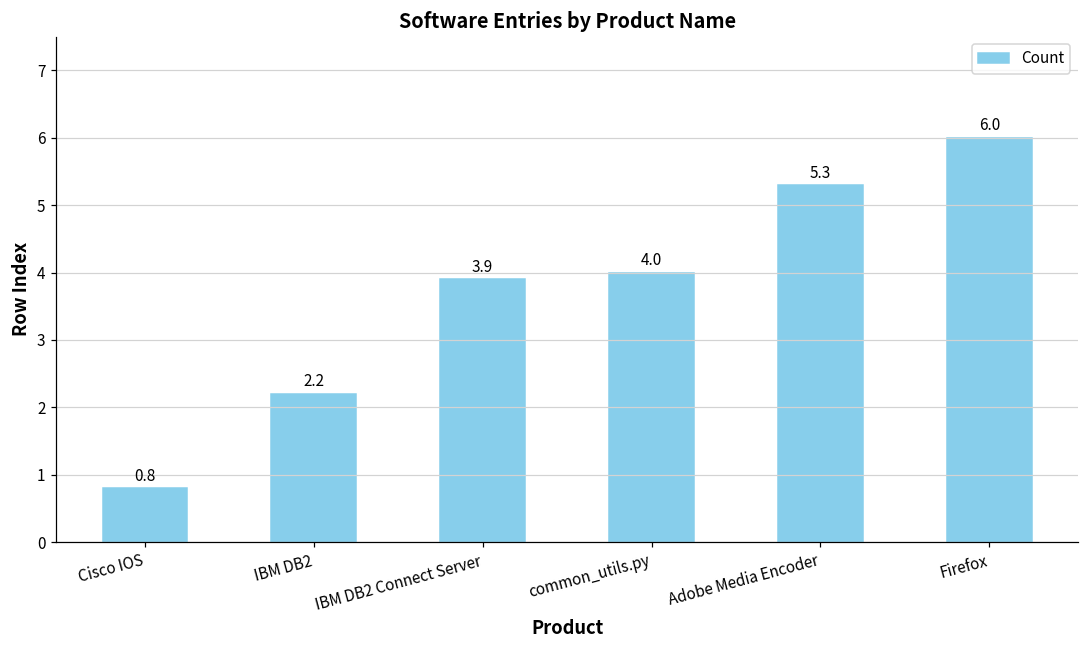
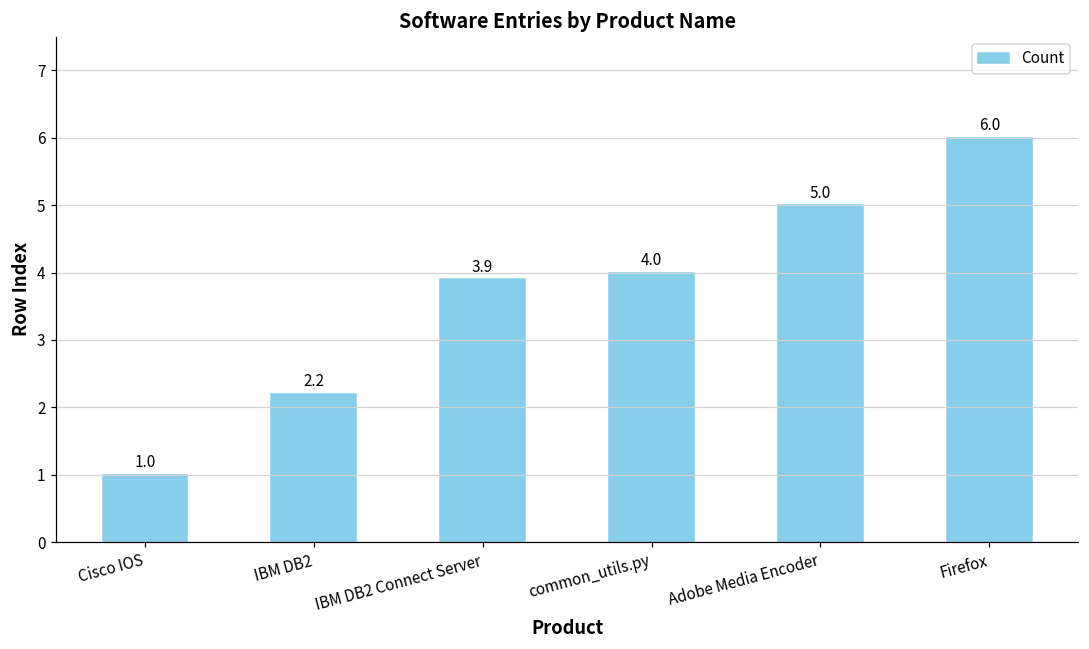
Cisco IOS: 0.8 -> 1.0
Adobe Media Encoder: 5.3 -> 5.0
